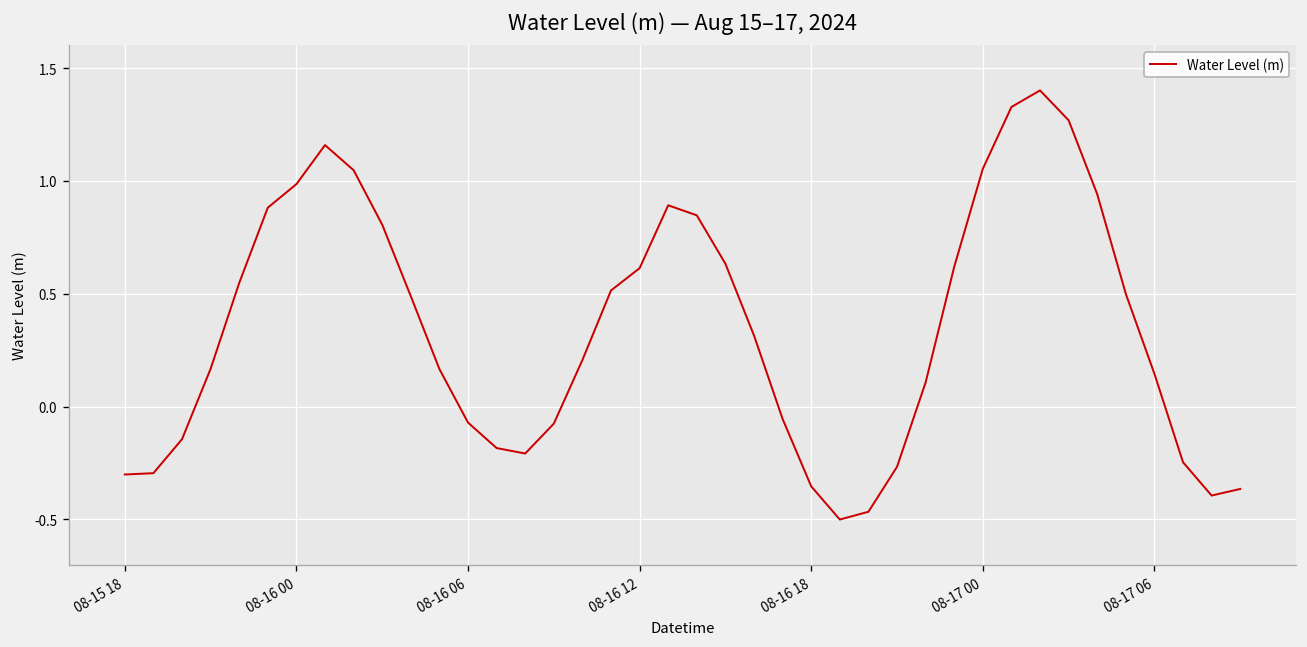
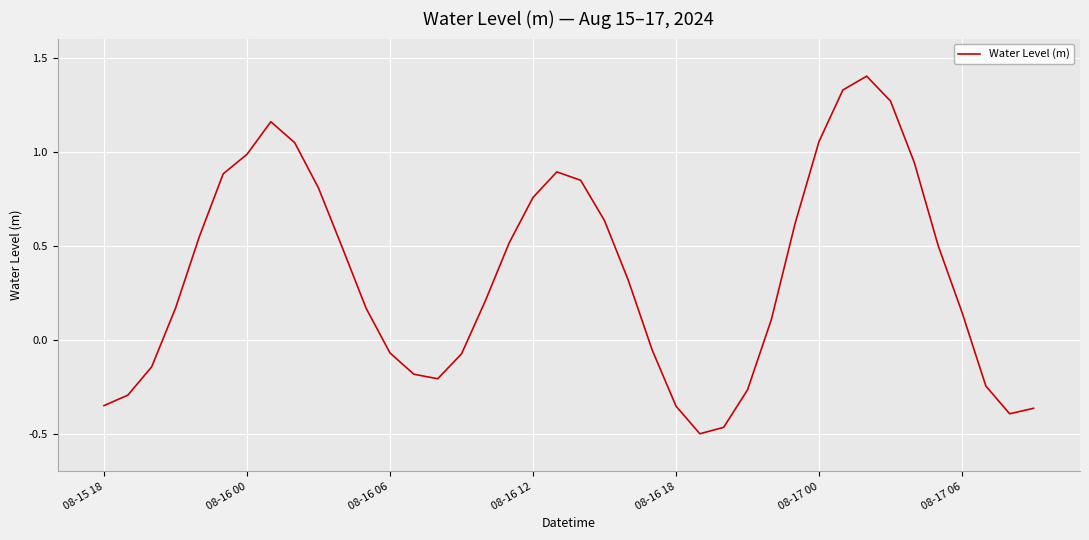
08-15 18: -0.30 -> -0.35
08-16 12: 0.61 -> 0.76
